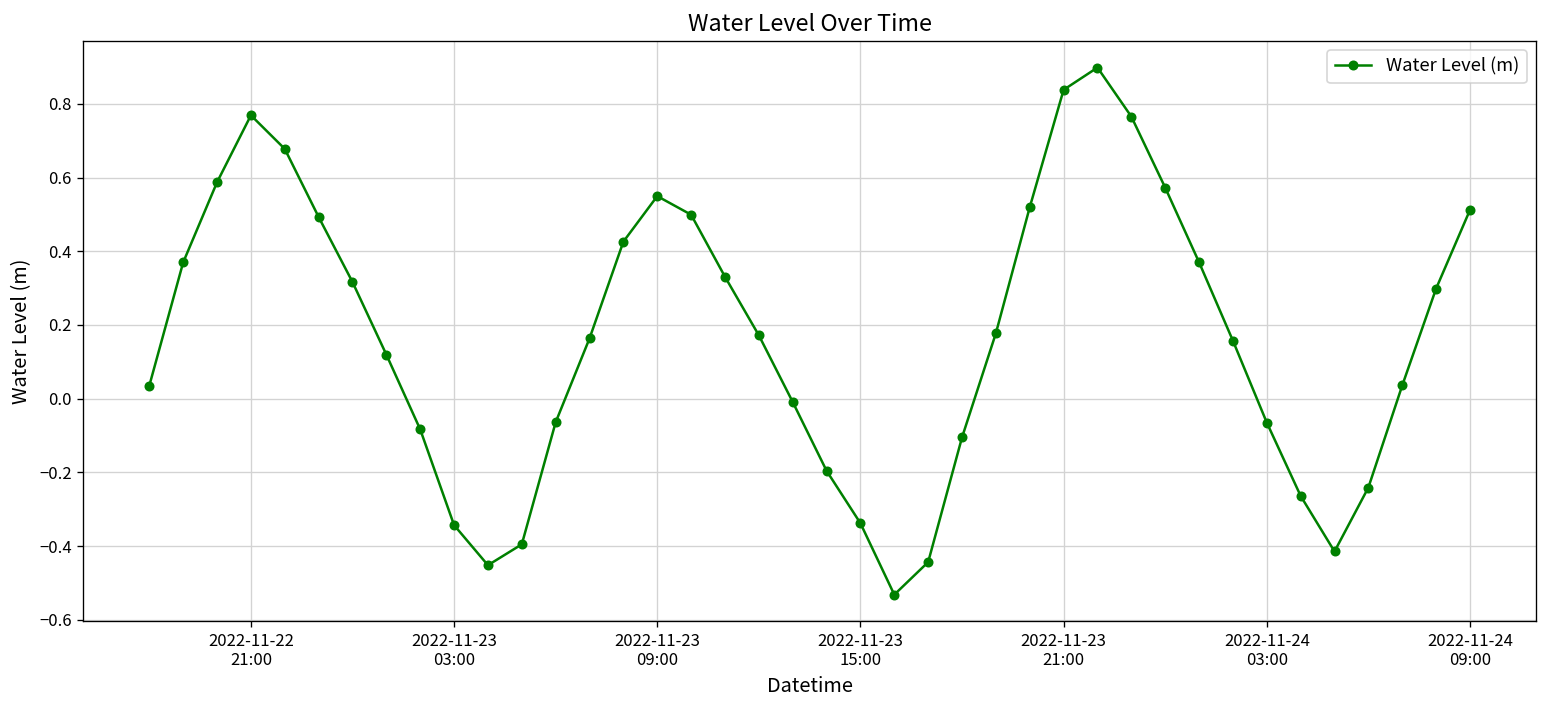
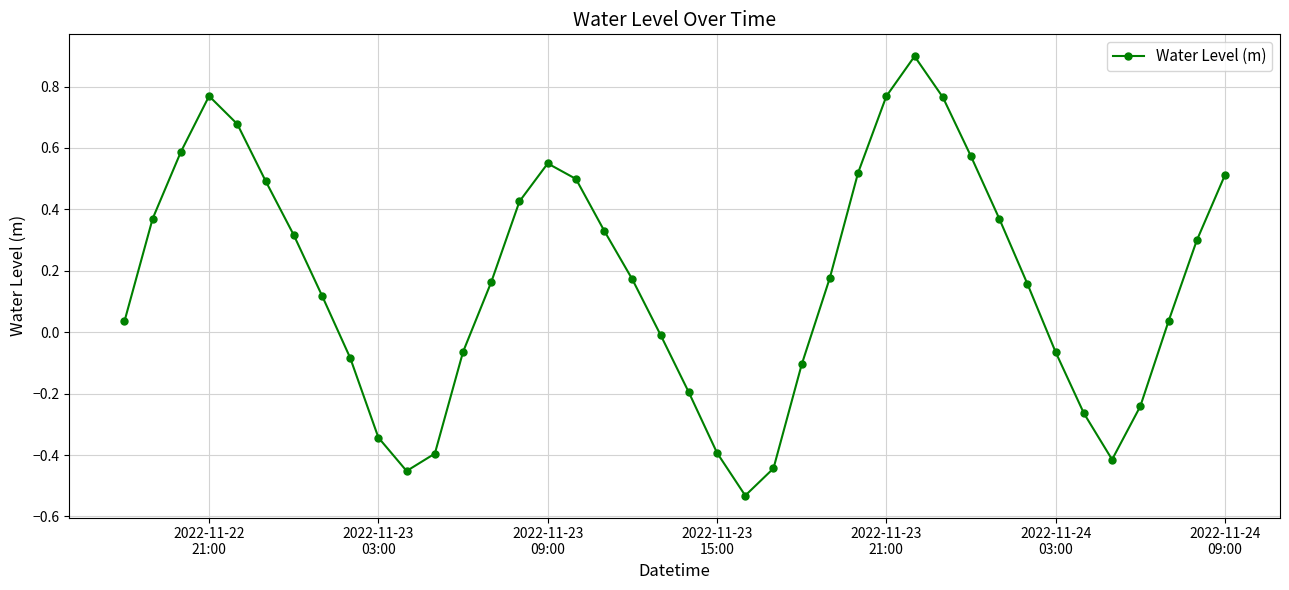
2022-11-23 15:00: -0.34 -> -0.39
2022-11-23 21:00: 0.84 -> 0.77
